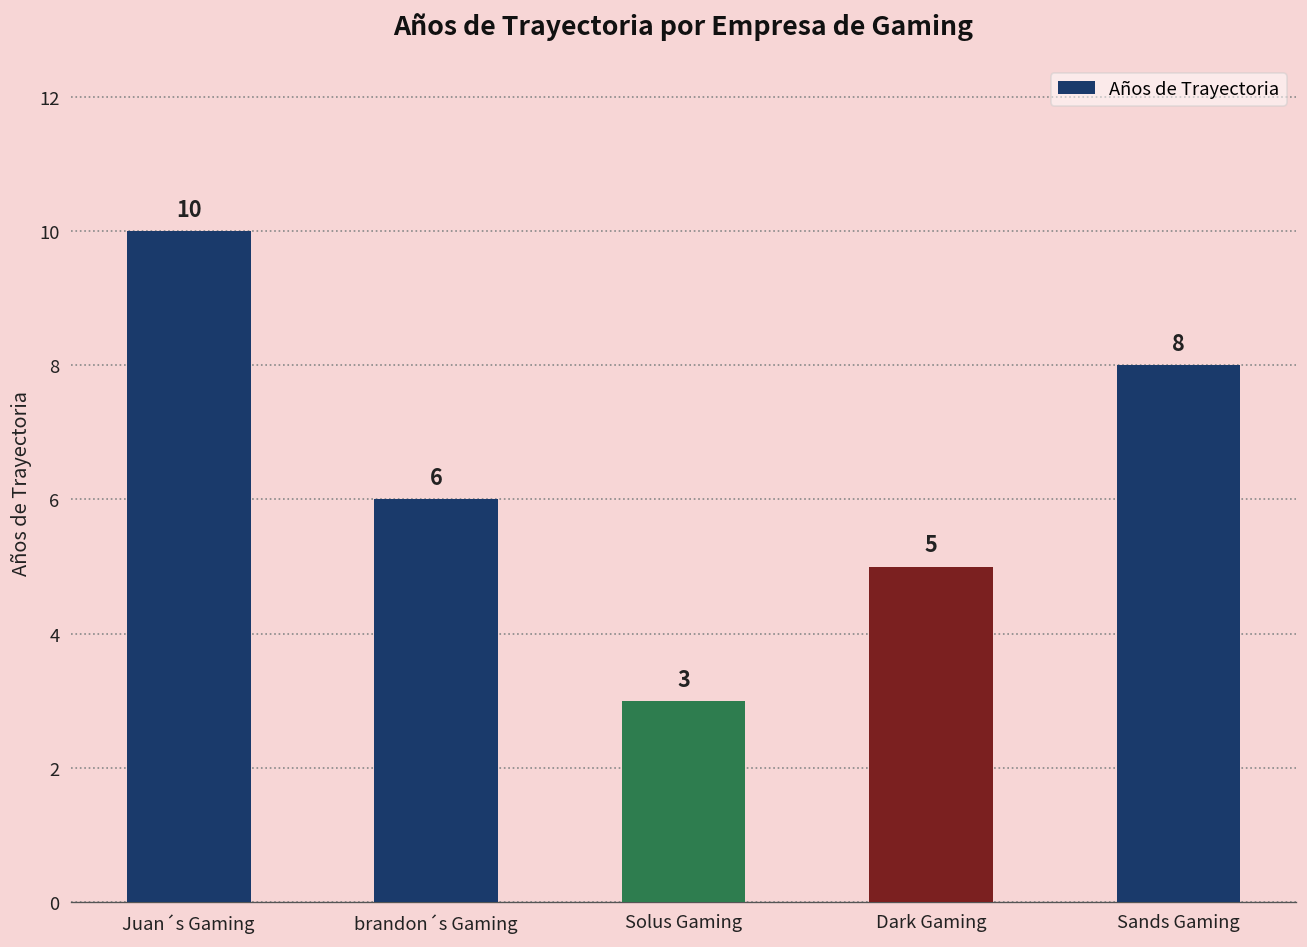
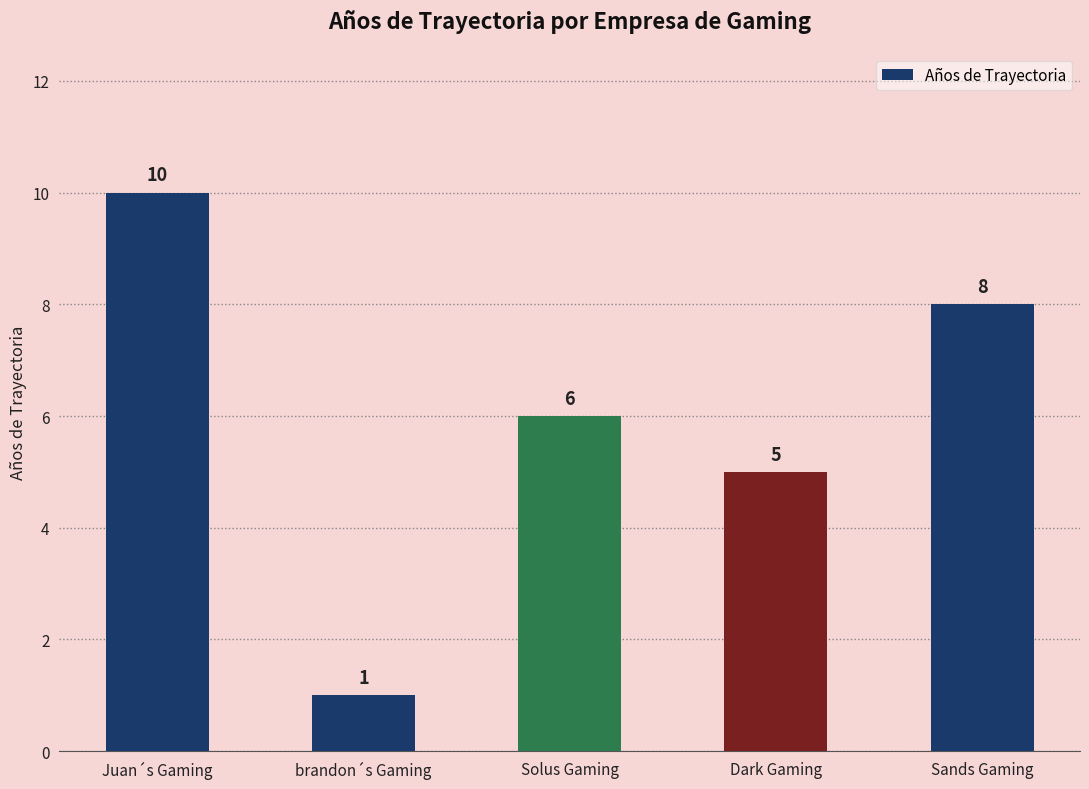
brandon´s Gaming: 6 -> 1
Solus Gaming: 3 -> 6
